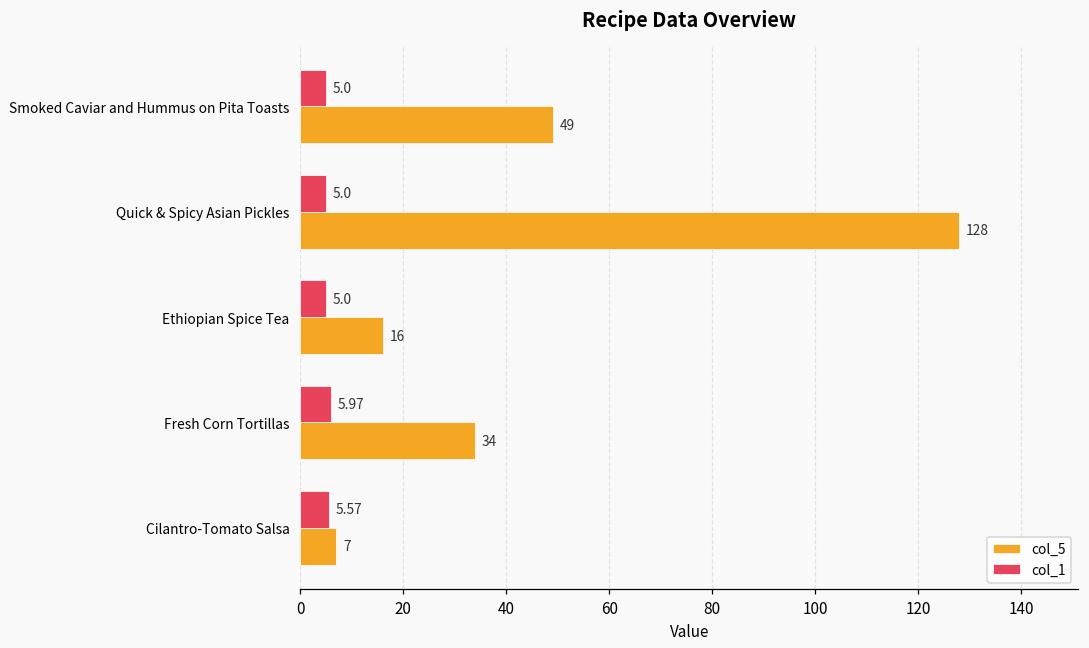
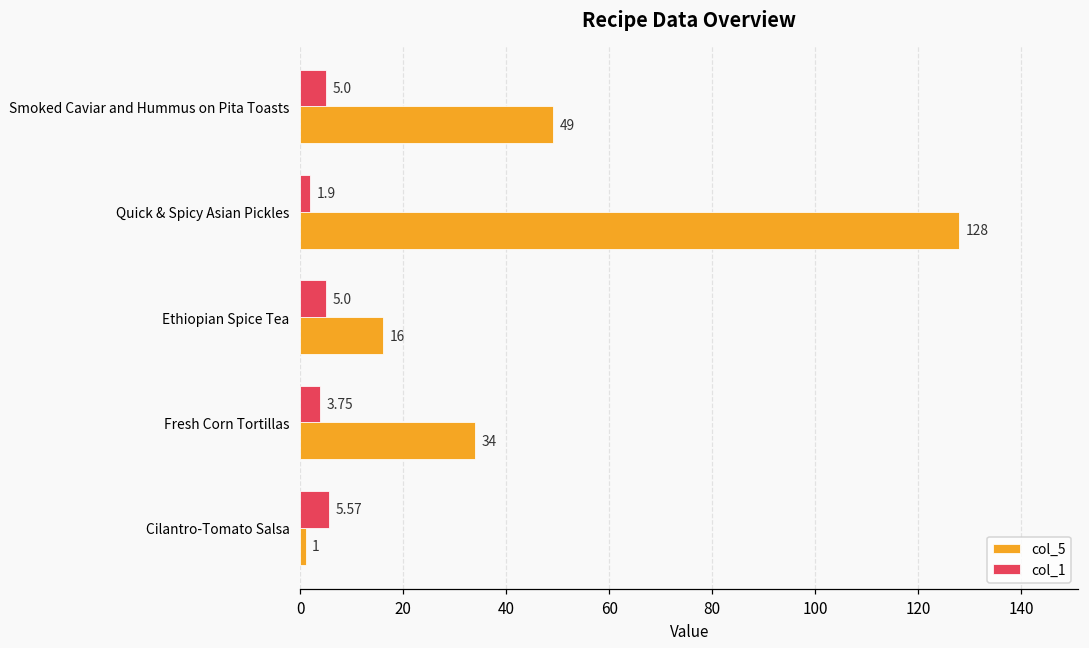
col_1, Quick & Spicy Asian Pickles: 5.0 -> 1.9
col_1, Fresh Corn Tortillas: 5.97 -> 3.75
col_5, Cilantro-Tomato Salsa: 7 -> 1
